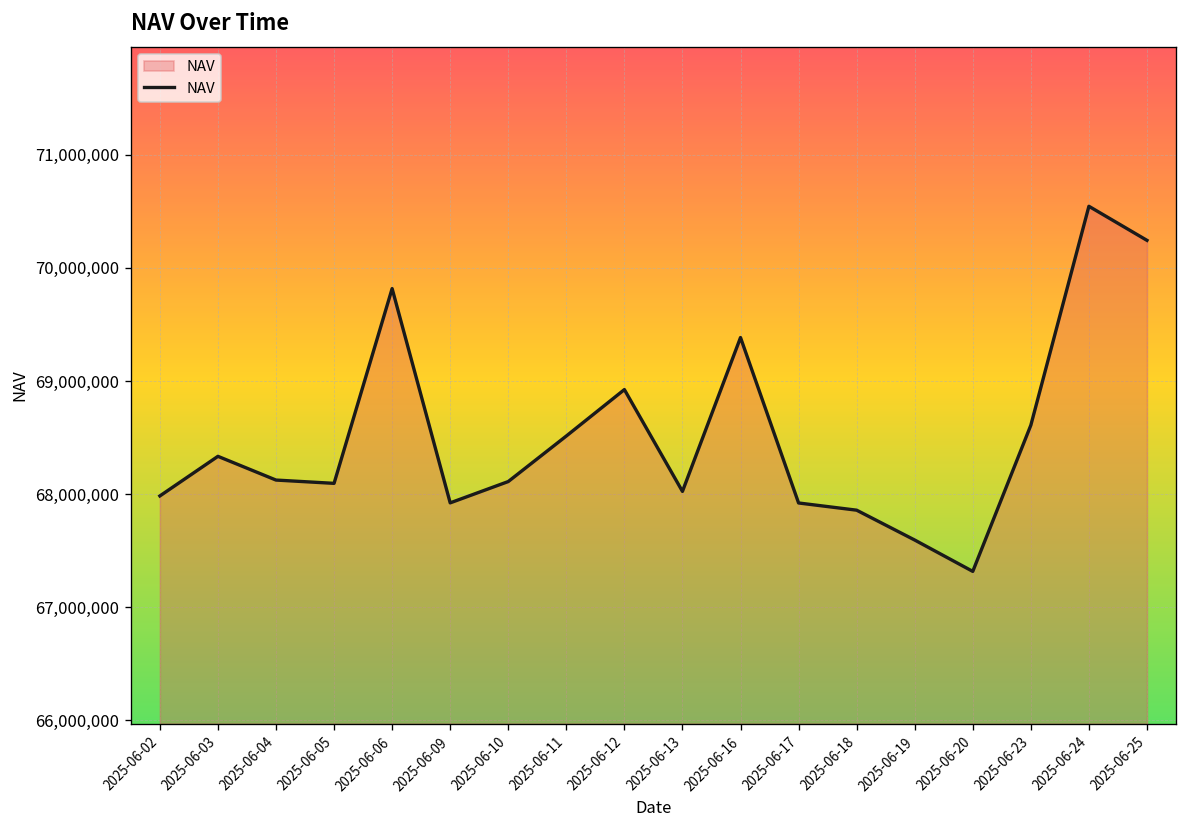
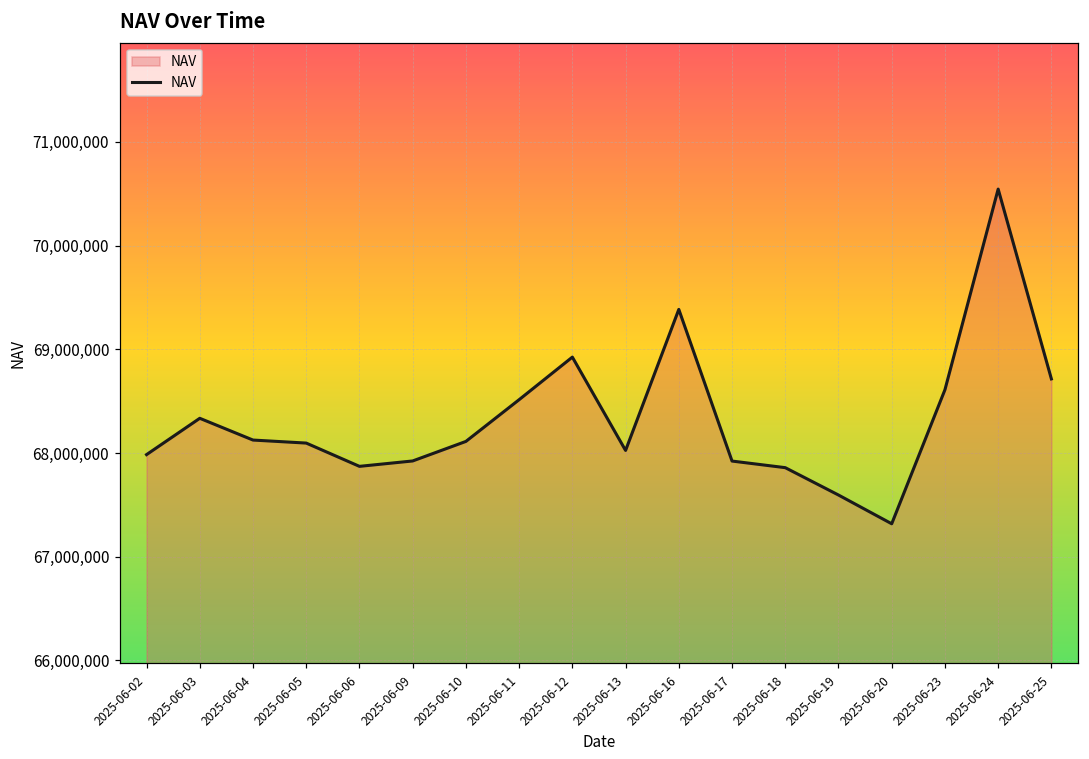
2025-06-06: 69,800,000 -> 67,900,000
2025-06-25: 70,200,000 -> 68,700,000
